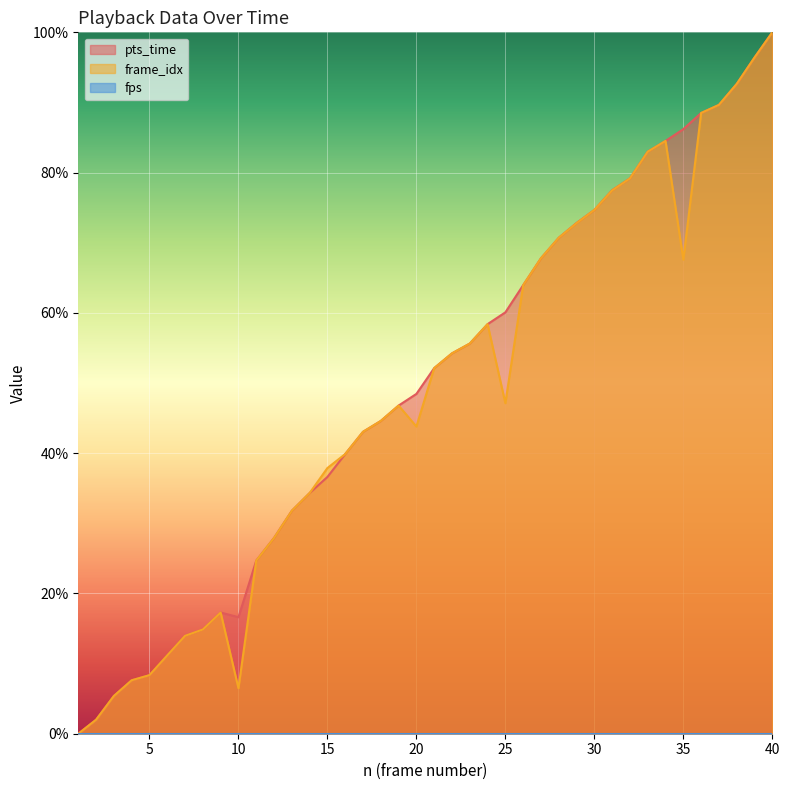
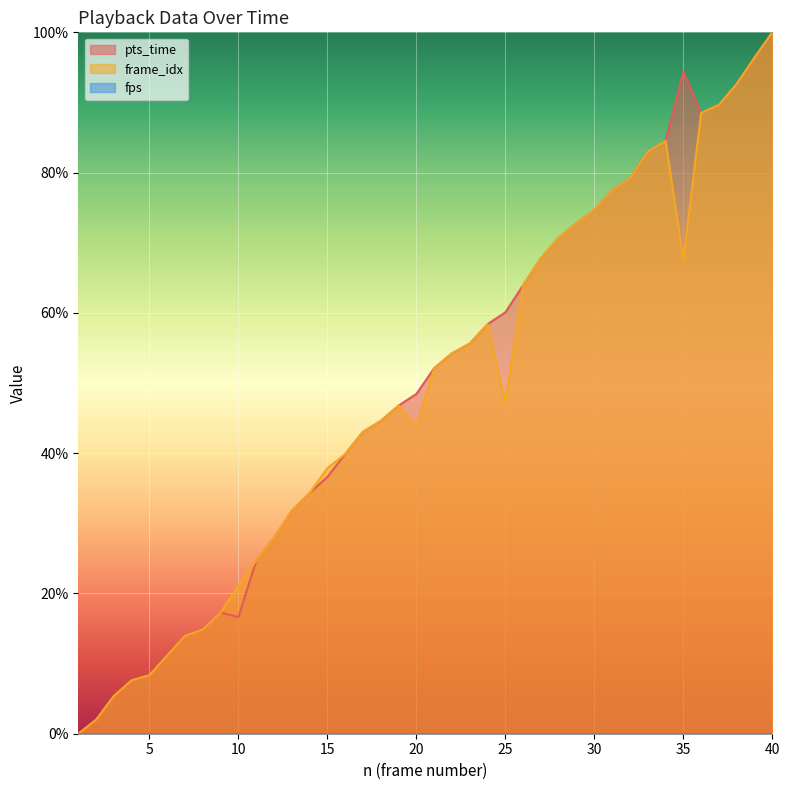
frame_idx, 10: 6% -> 21%
pts_time, 35: 86% -> 94%
